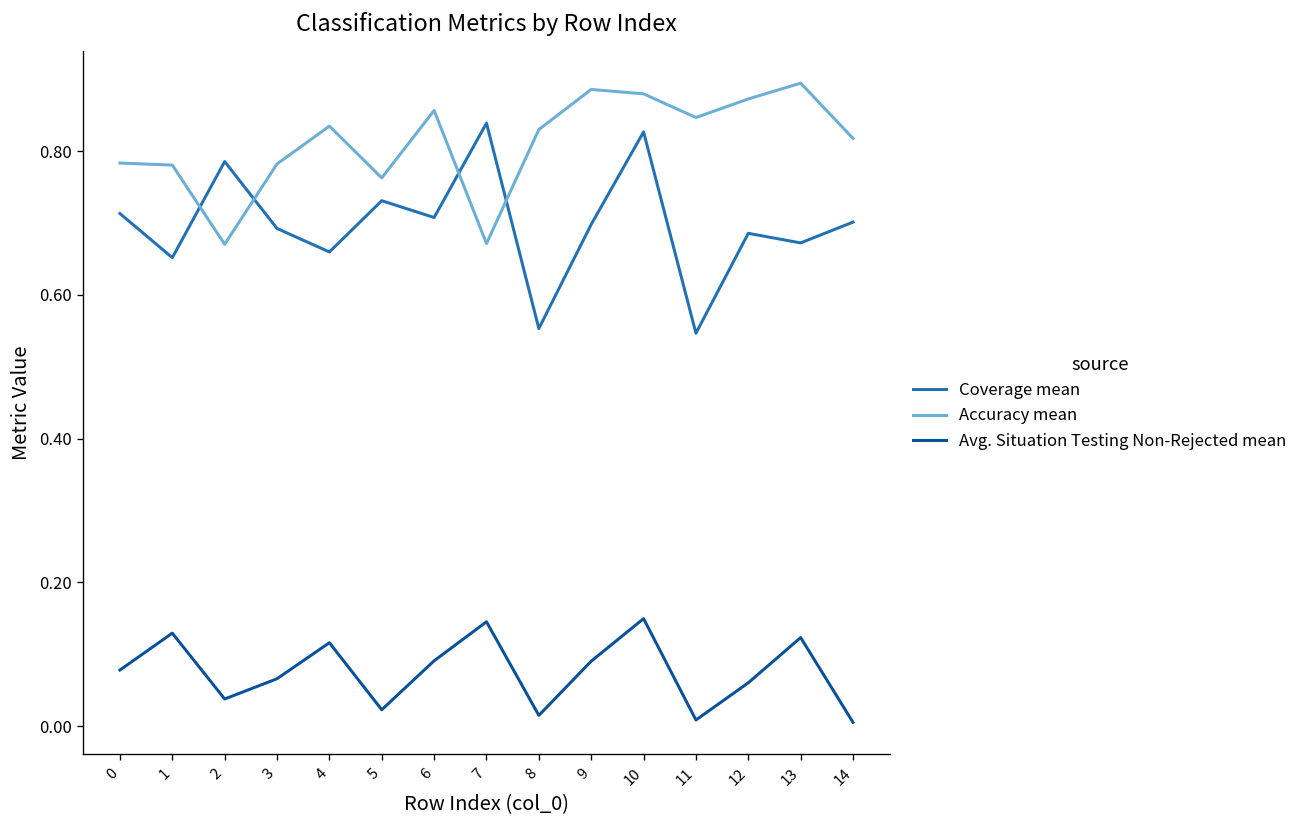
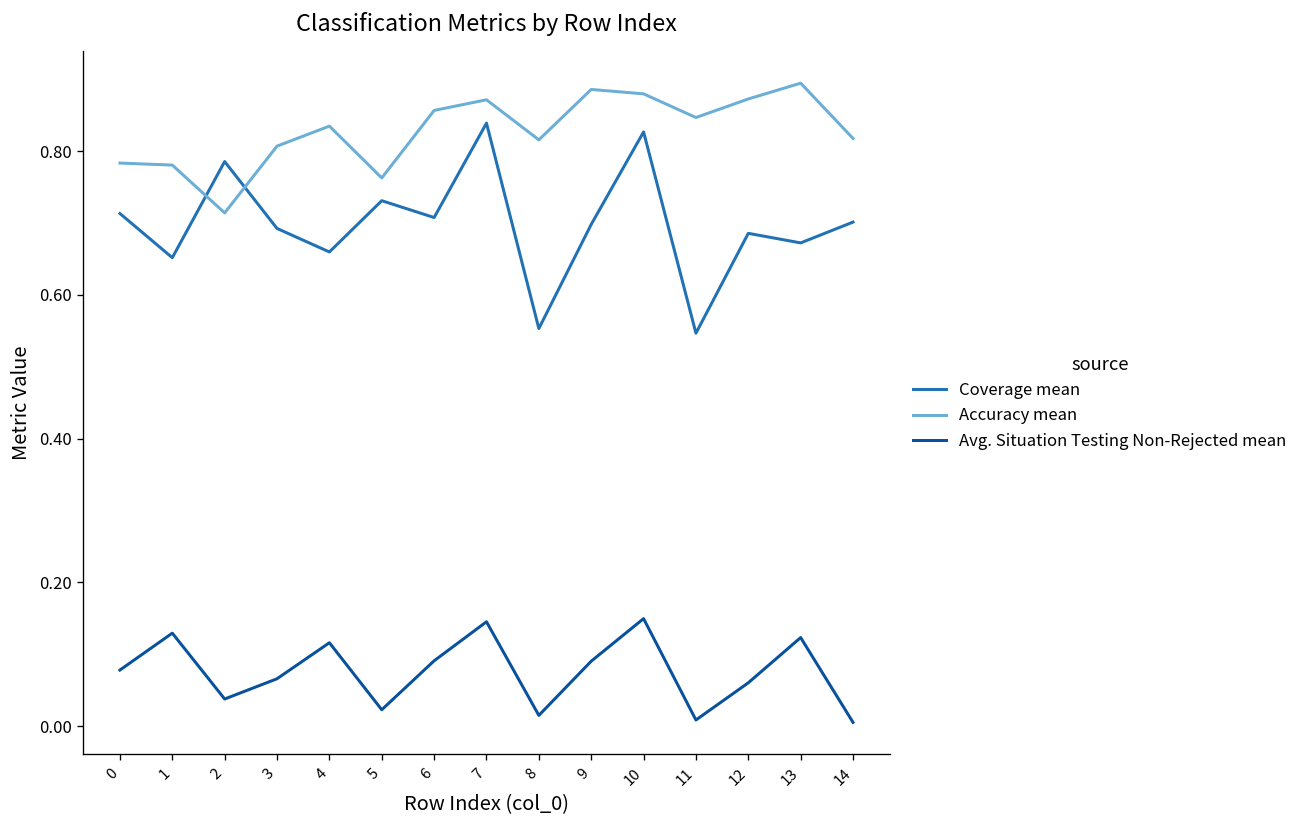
Accuracy mean, 2: 0.67 -> 0.71
Accuracy mean, 3: 0.78 -> 0.81
Accuracy mean, 7: 0.67 -> 0.87
Accuracy mean, 8: 0.83 -> 0.82
